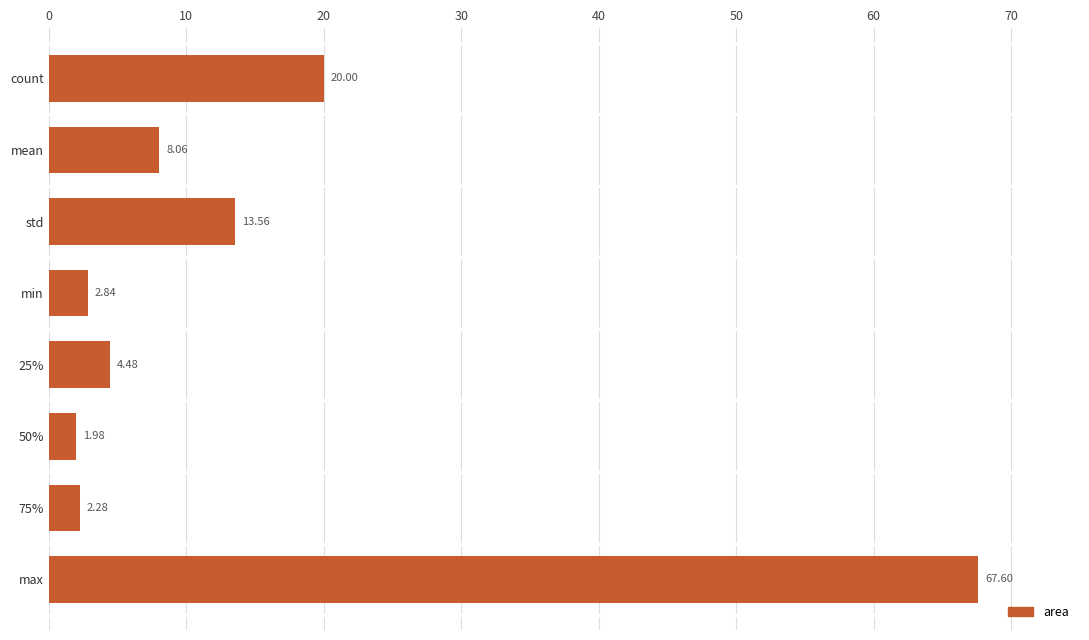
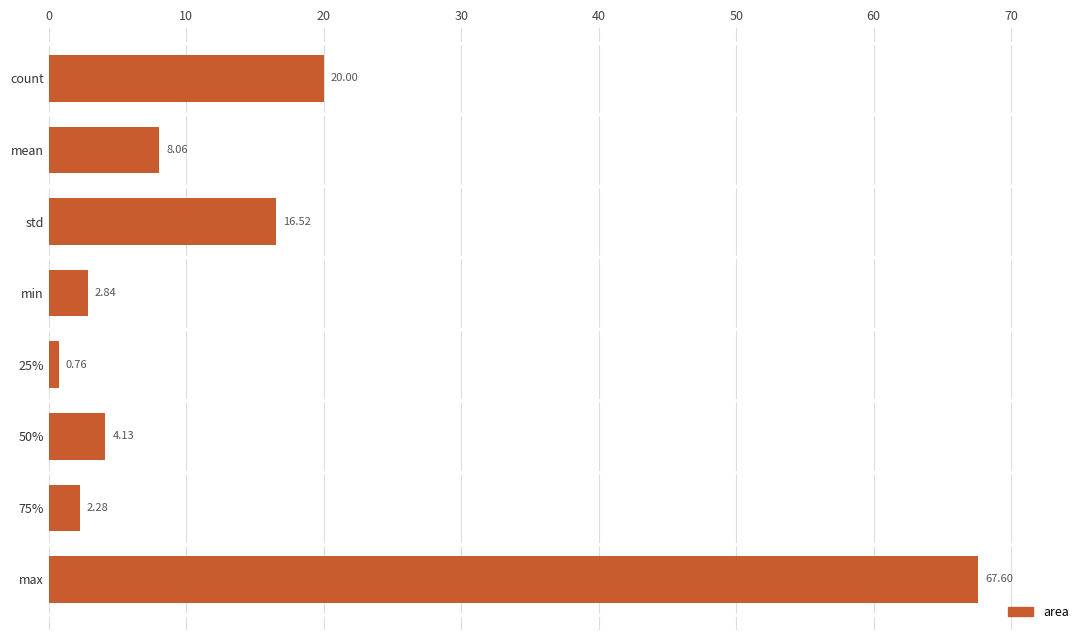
std: 13.56 -> 16.52
25%: 4.48 -> 0.76
50%: 1.98 -> 4.13
